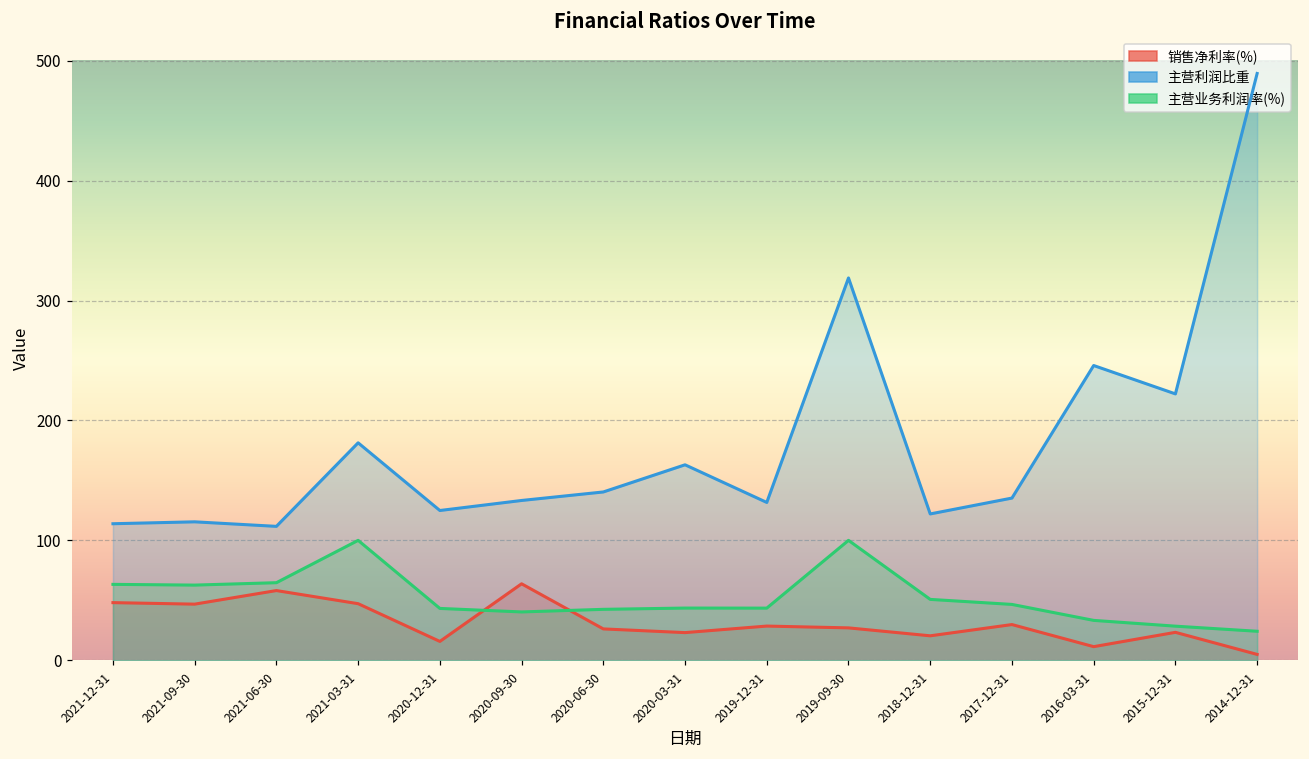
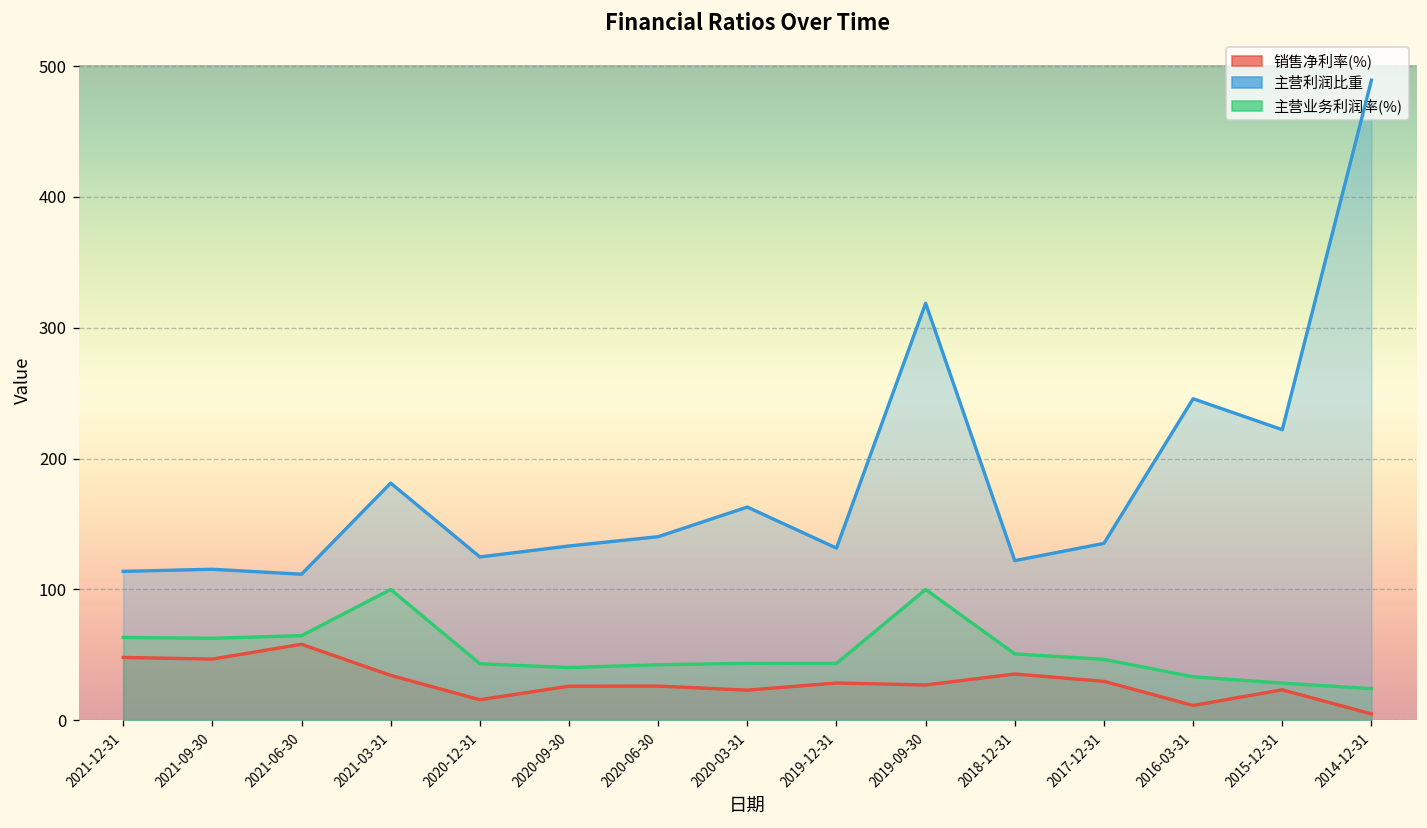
销售净利率(%), 2021-03-31: 47 -> 34
销售净利率(%), 2020-09-30: 64 -> 26
销售净利率(%), 2018-12-31: 20 -> 35
